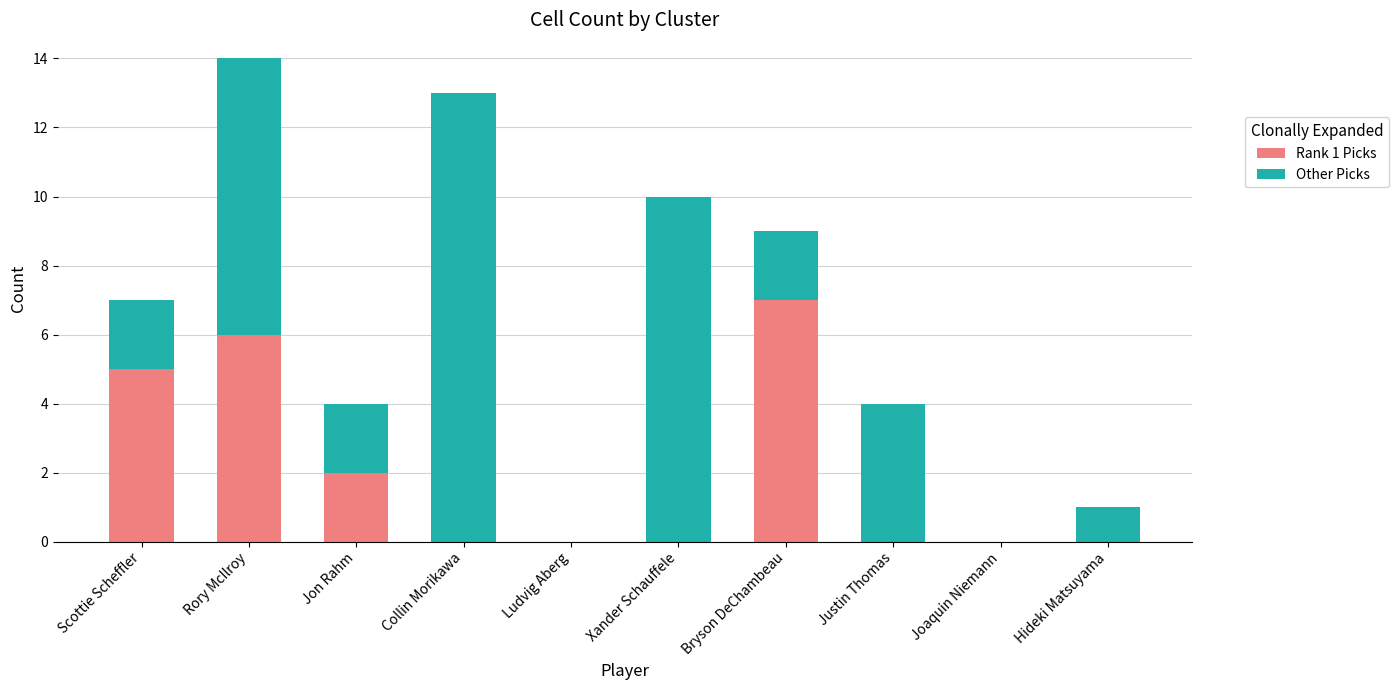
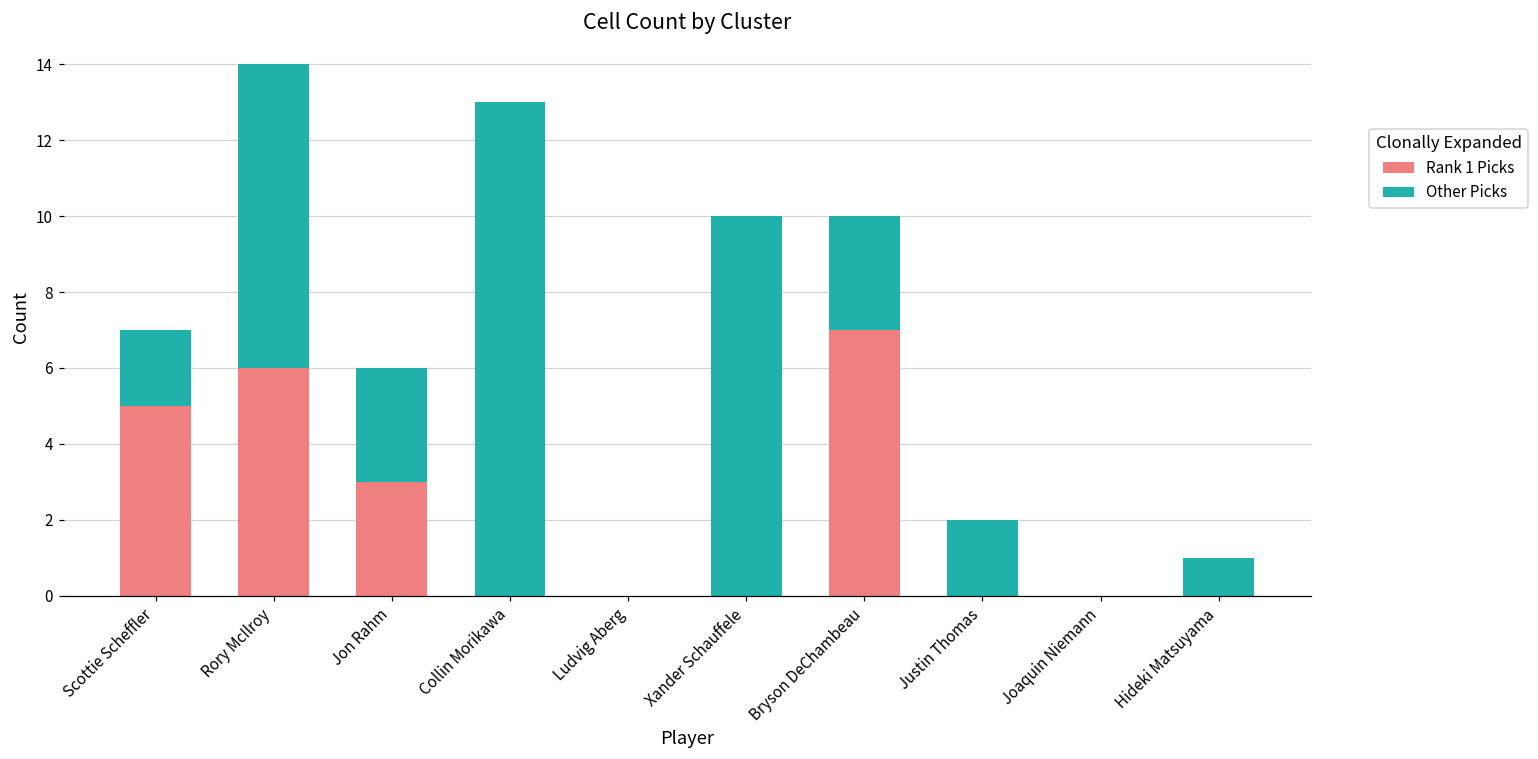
Rank 1 Picks, Jon Rahm: 2 -> 3
Other Picks, Jon Rahm: 2 -> 3
Other Picks, Bryson DeChambeau: 2 -> 3
Other Picks, Justin Thomas: 4 -> 2
